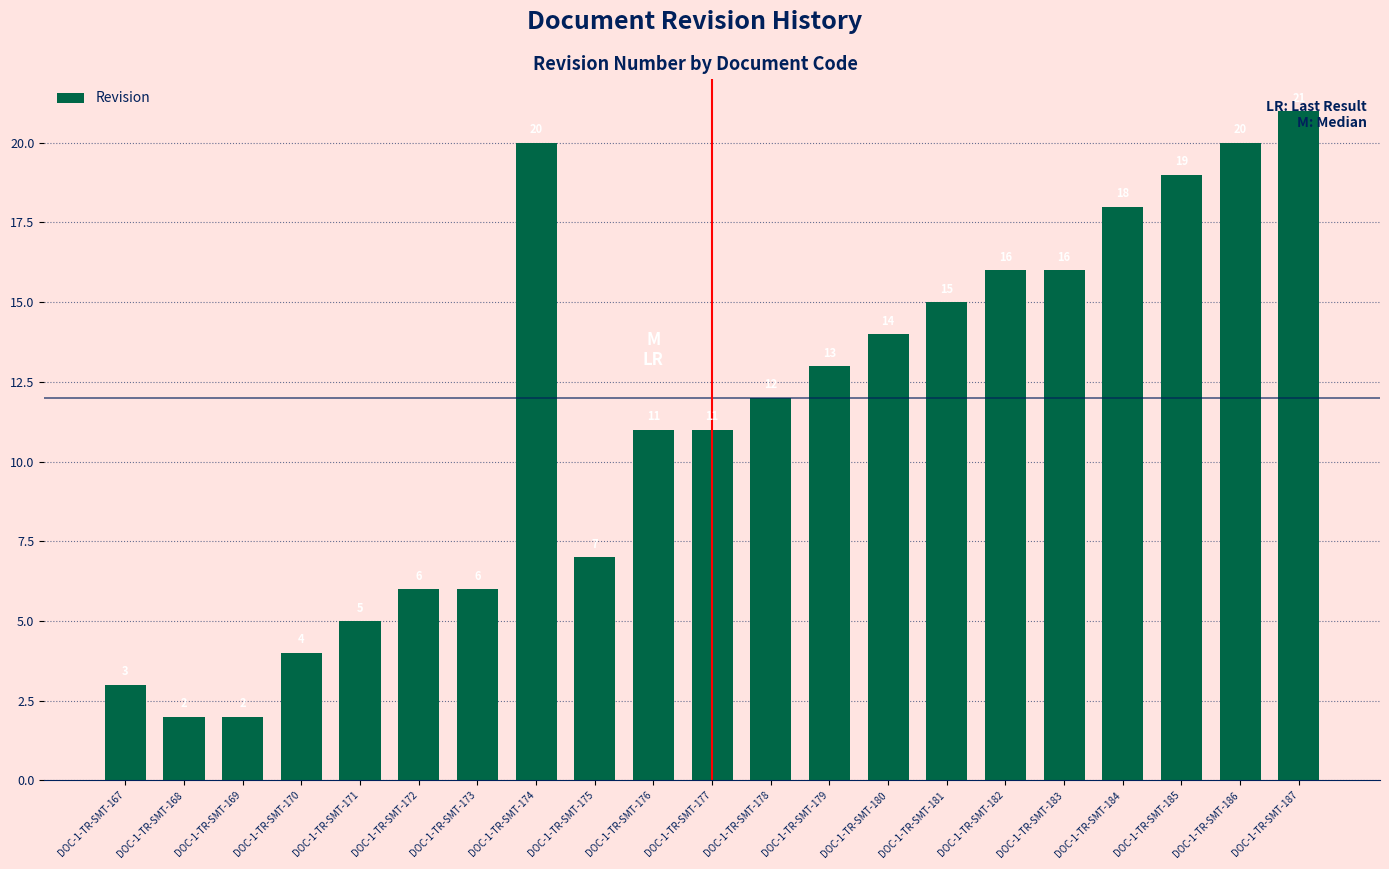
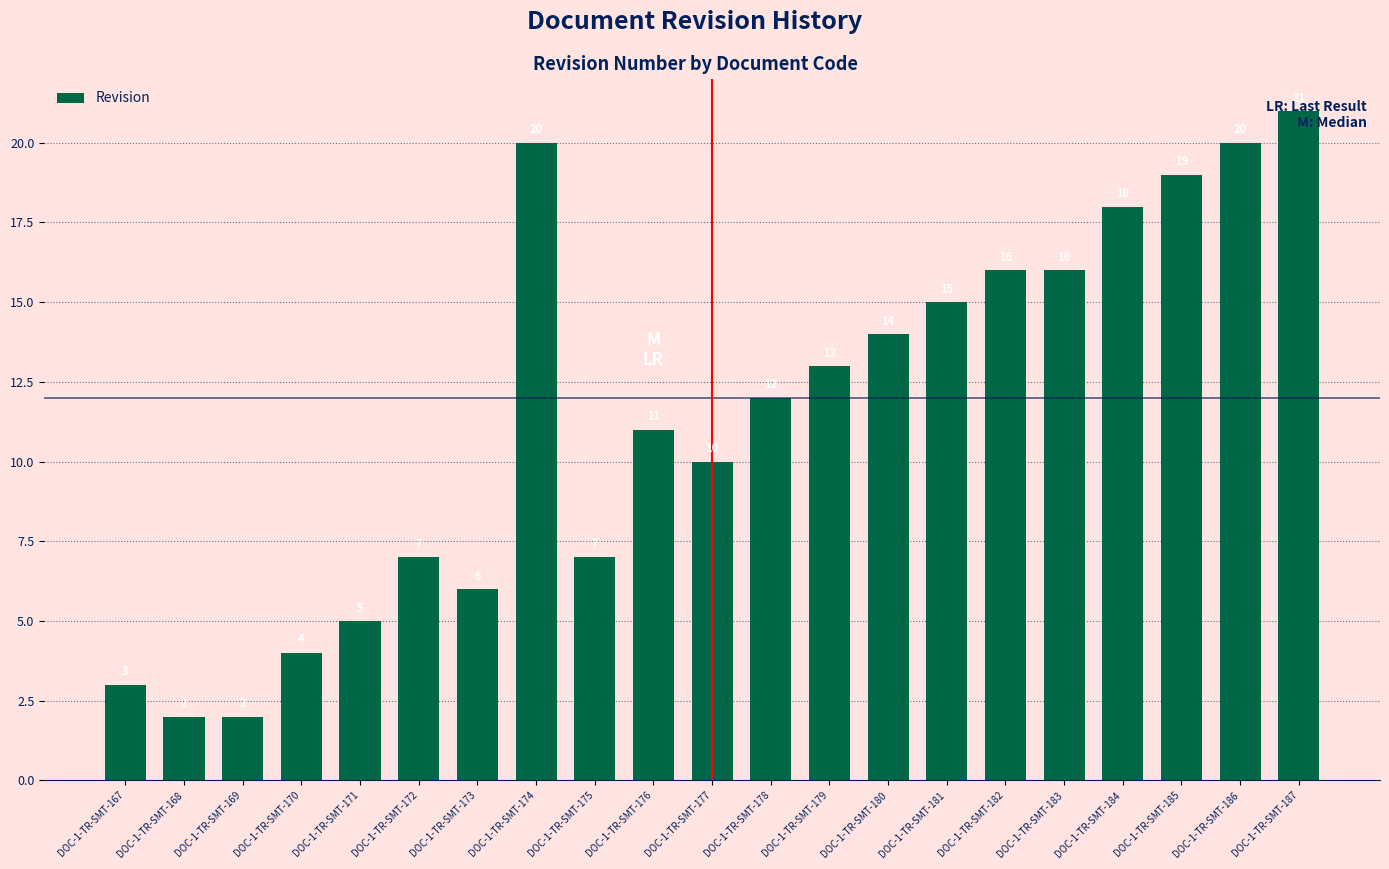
DOC-1-TR-SMT-172: 6 -> 7
DOC-1-TR-SMT-177: 11 -> 10
